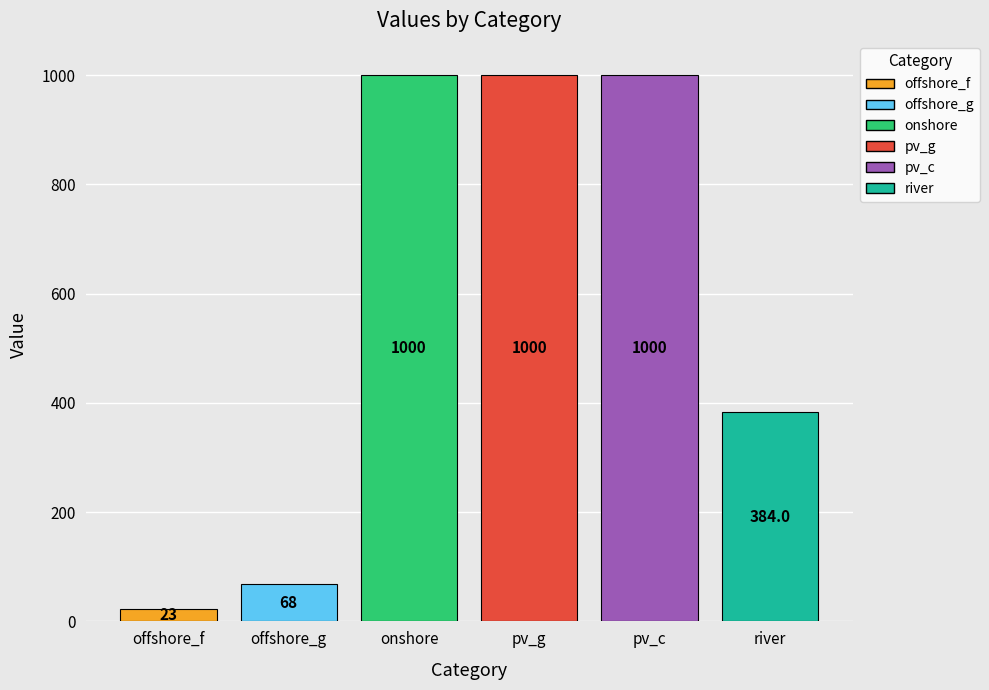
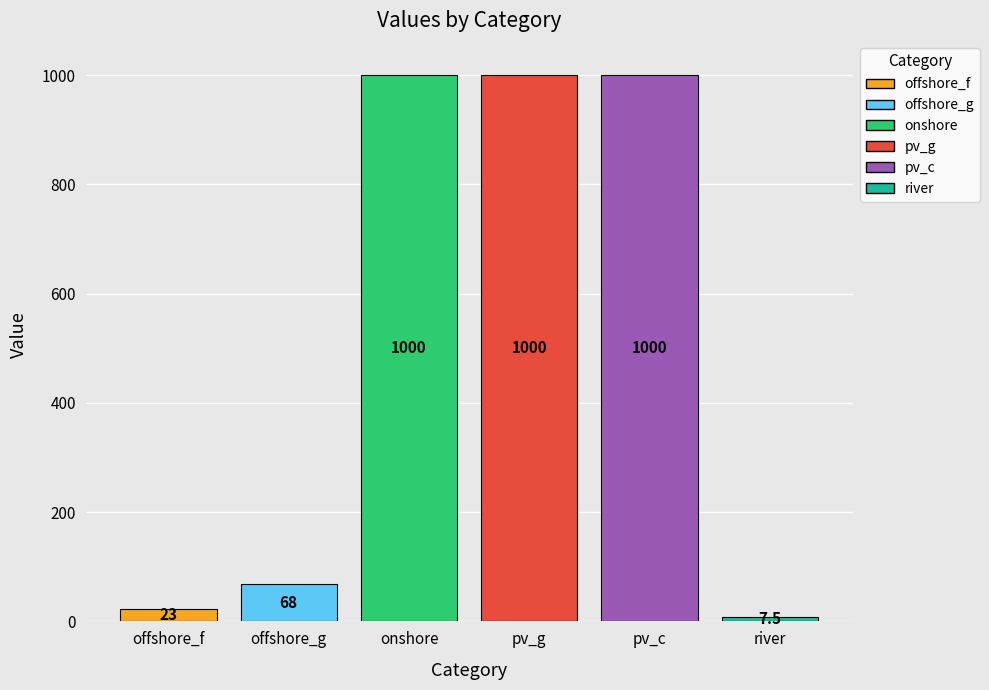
river: 384.0 -> 7.5
